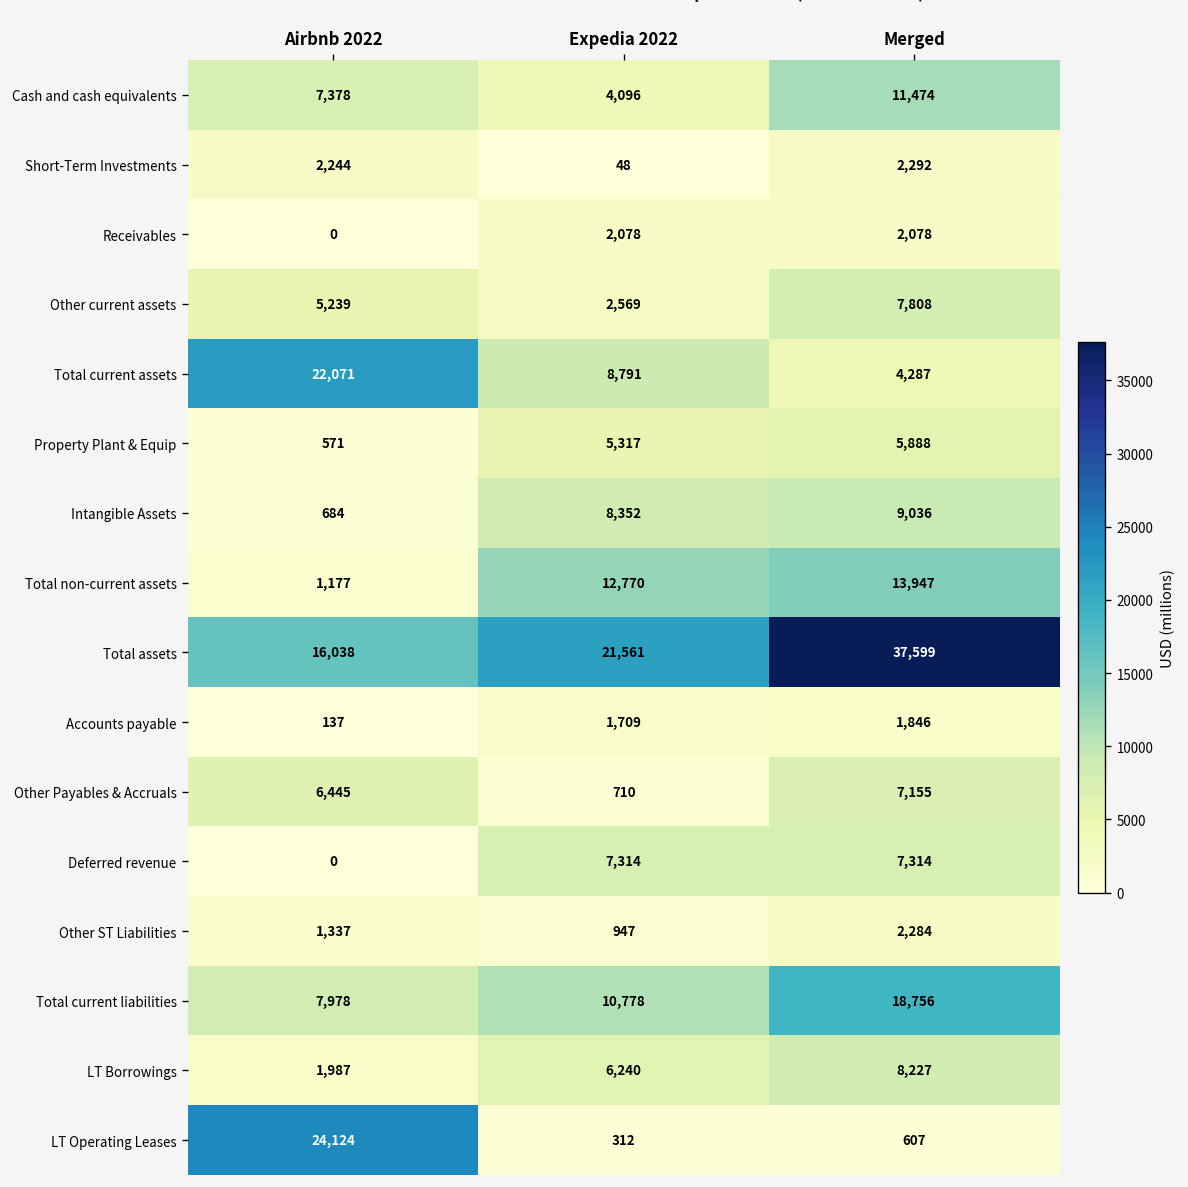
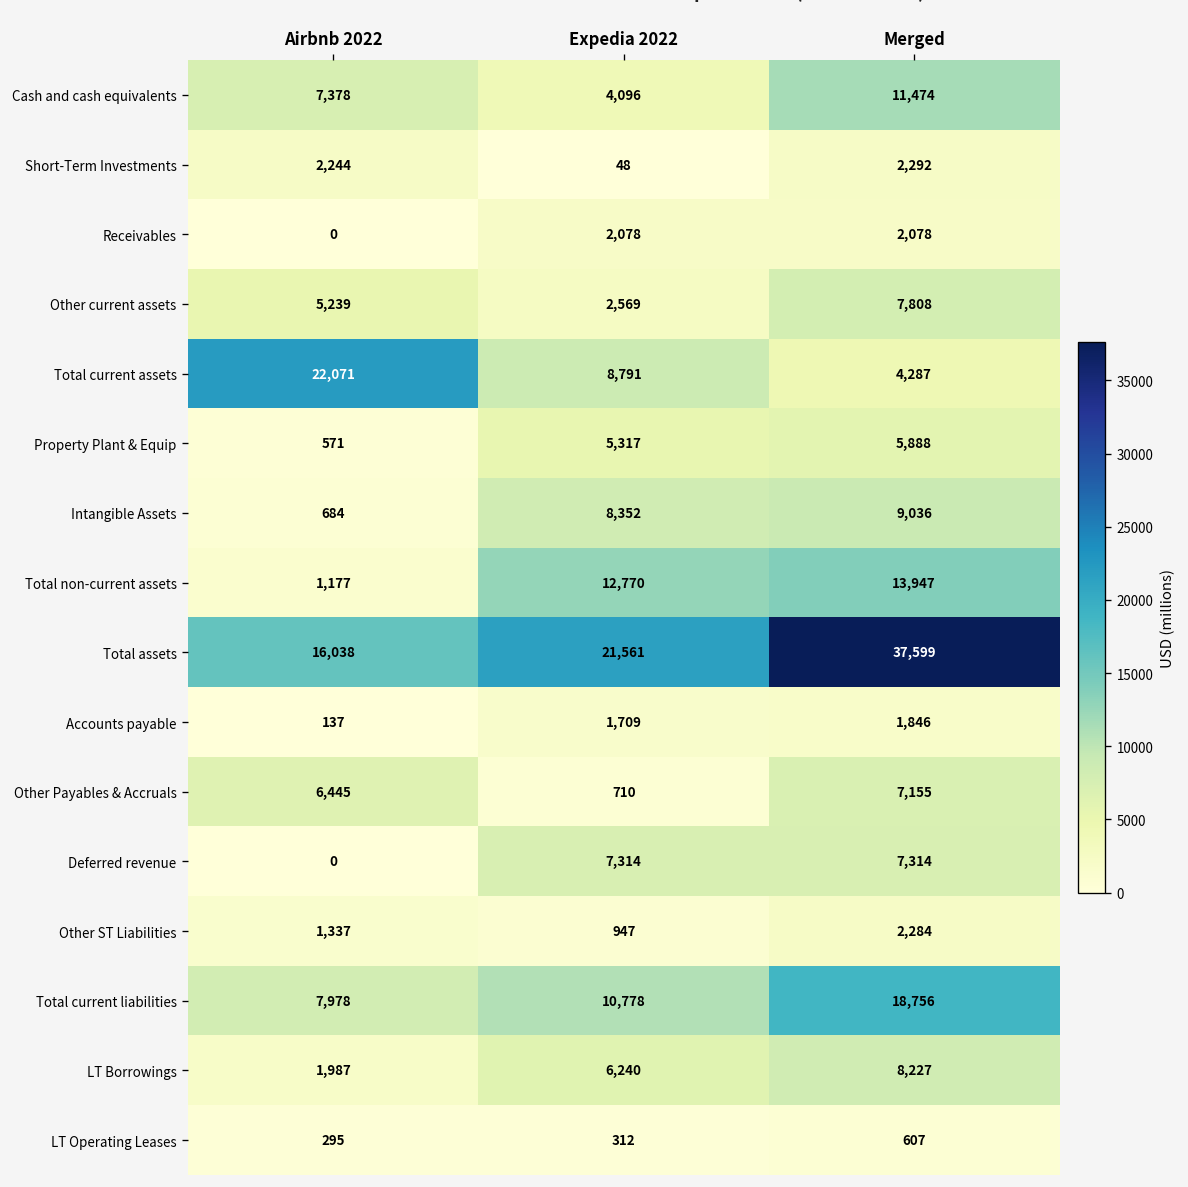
LT Operating Leases, Airbnb 2022: 24,124 -> 295
